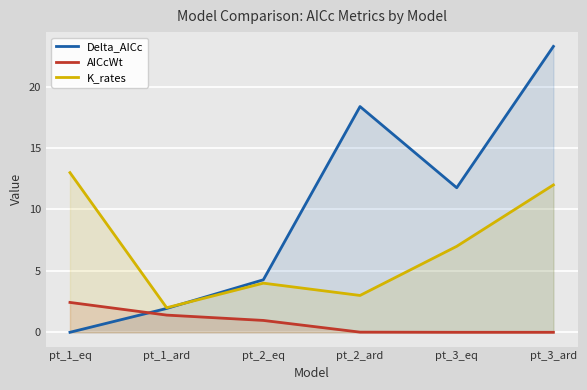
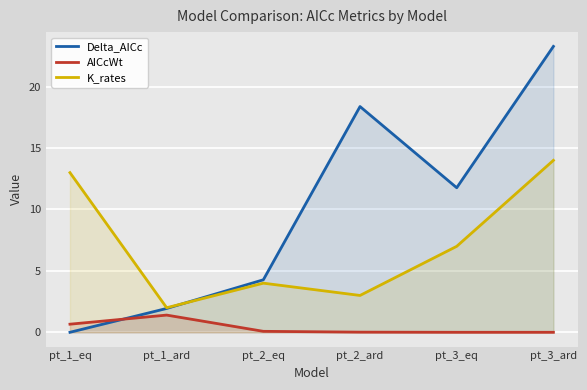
AICcWt, pt_1_eq: 2.4 -> 0.7
AICcWt, pt_2_eq: 1.0 -> 0.1
K_rates, pt_3_ard: 12 -> 14
